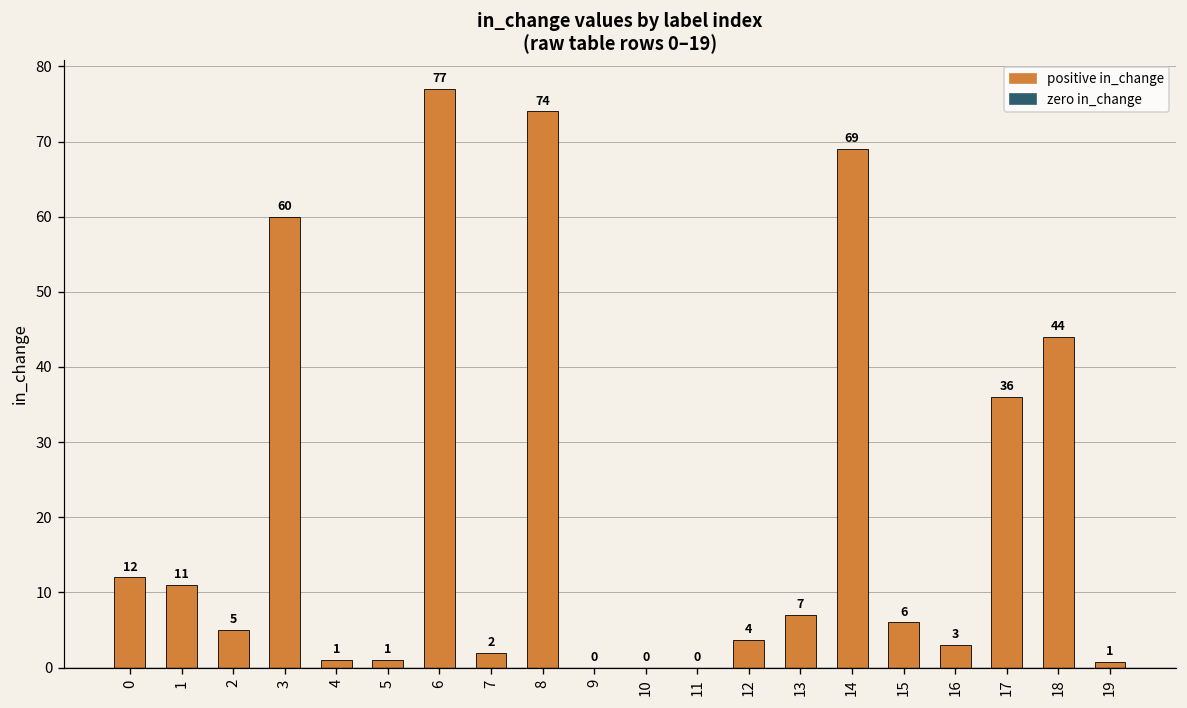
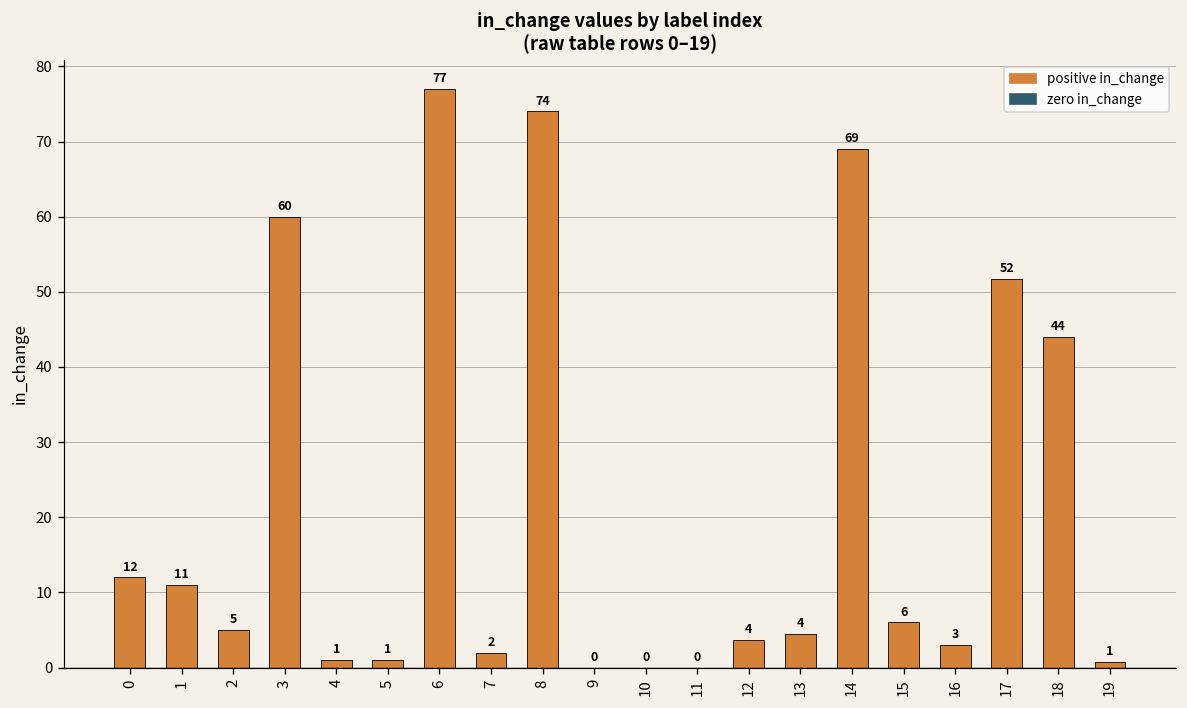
13: 7 -> 4
17: 36 -> 52
